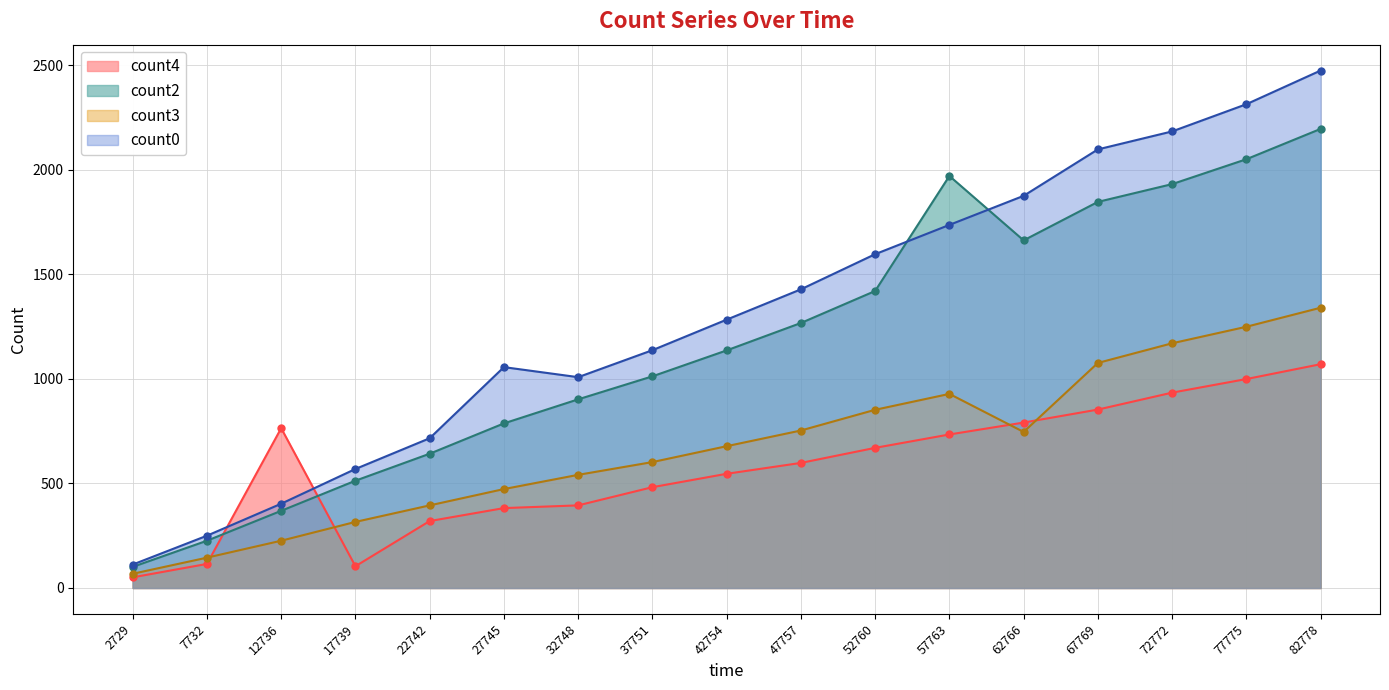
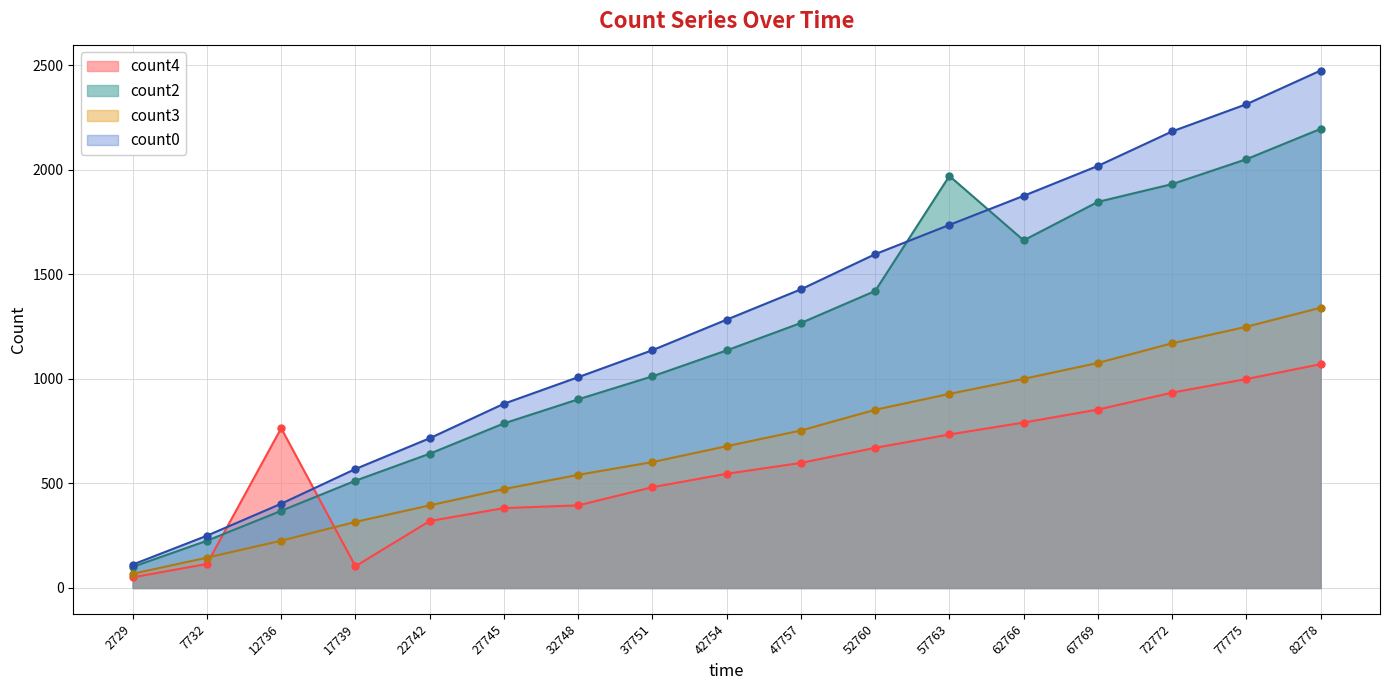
count0, 27745: 1060 -> 880
count3, 62766: 750 -> 1000
count0, 67769: 2100 -> 2020
